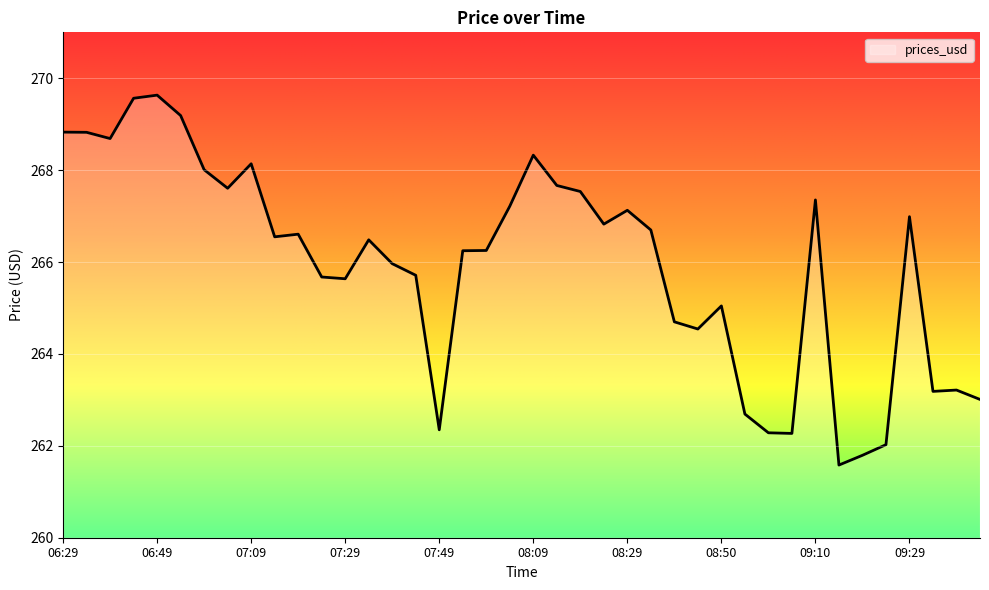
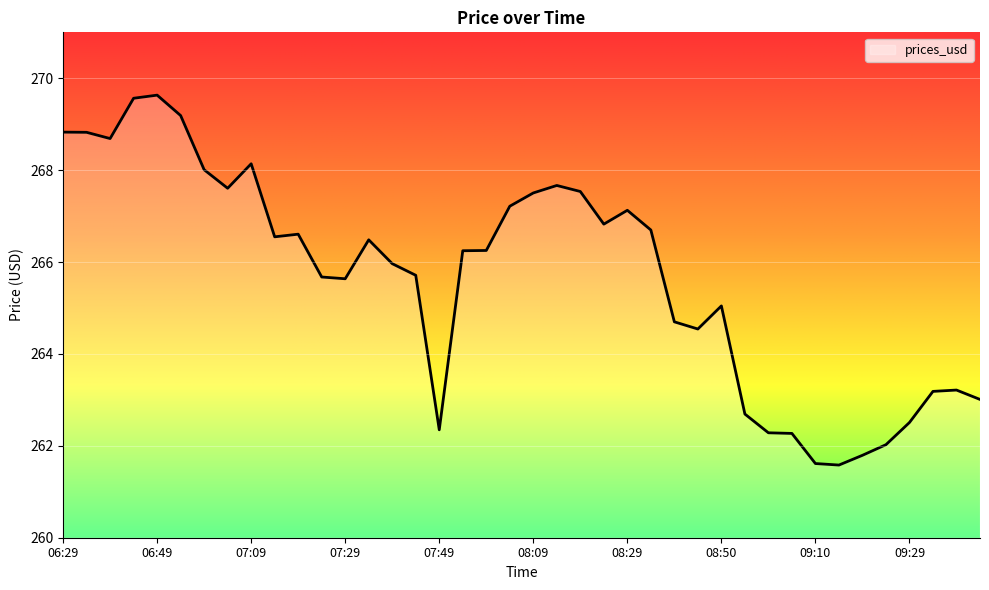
08:09: 268.3 -> 267.5
09:10: 267.4 -> 261.6
09:29: 267.0 -> 262.5
